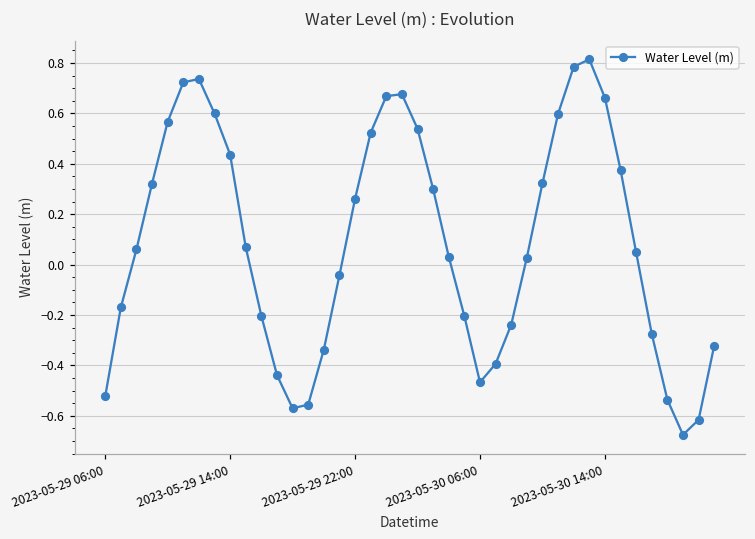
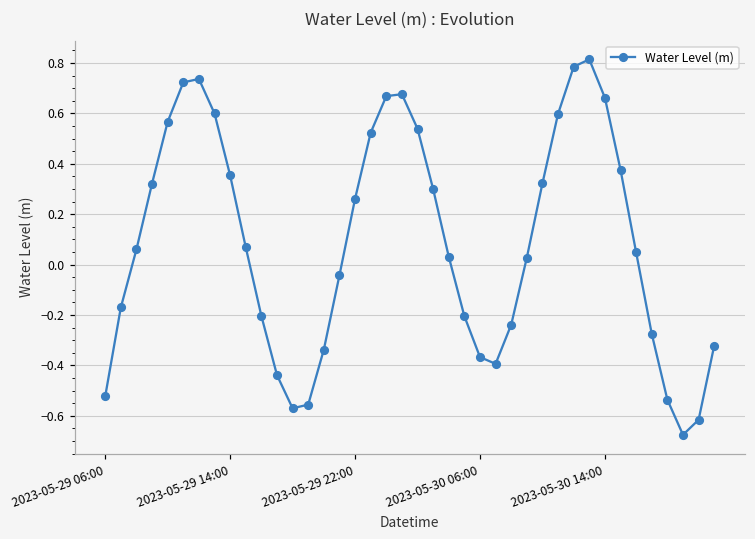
2023-05-29 14:00: 0.44 -> 0.35
2023-05-30 06:00: -0.47 -> -0.37
